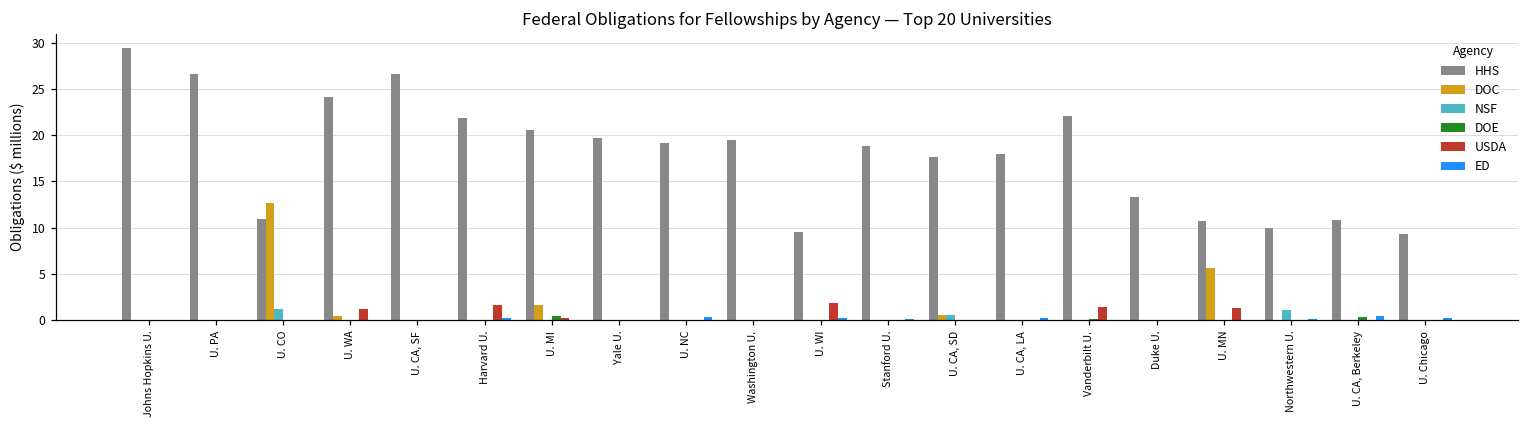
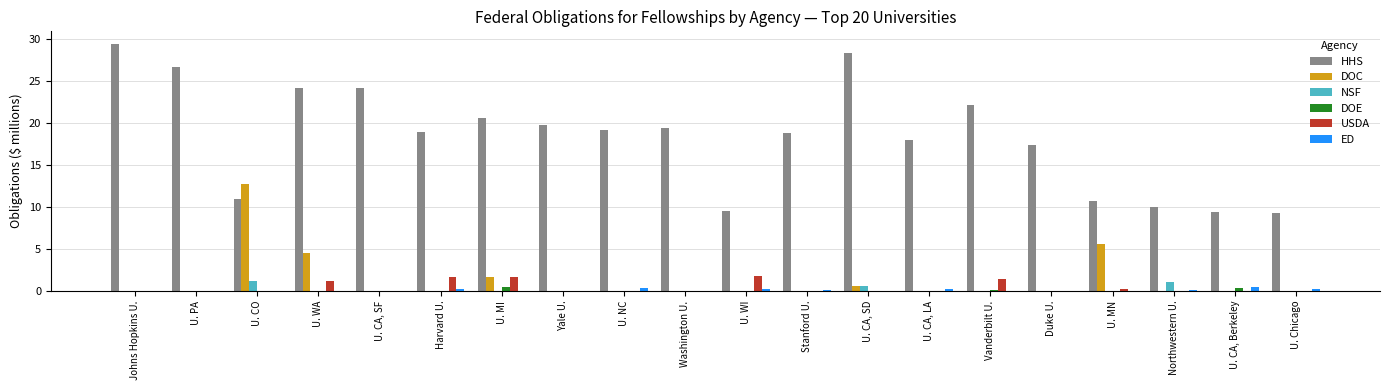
DOC, U. WA: 0 -> 4
HHS, U. CA, SF: 27 -> 24
HHS, Harvard U.: 22 -> 19
USDA, U. MI: 0 -> 2
HHS, U. CA, SD: 18 -> 28
HHS, Duke U.: 13 -> 17
USDA, U. MN: 1 -> 0
HHS, U. CA, Berkeley: 11 -> 9
